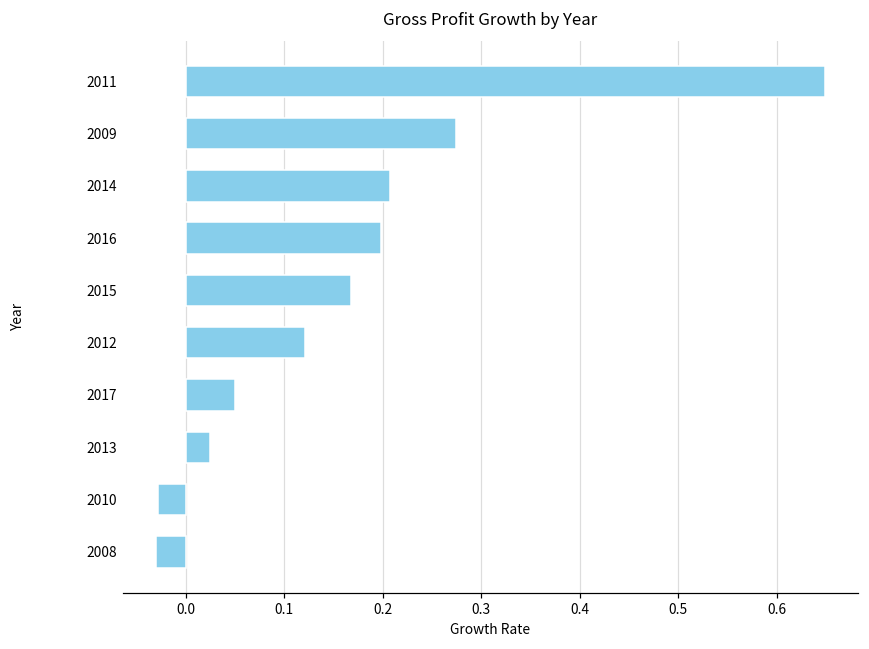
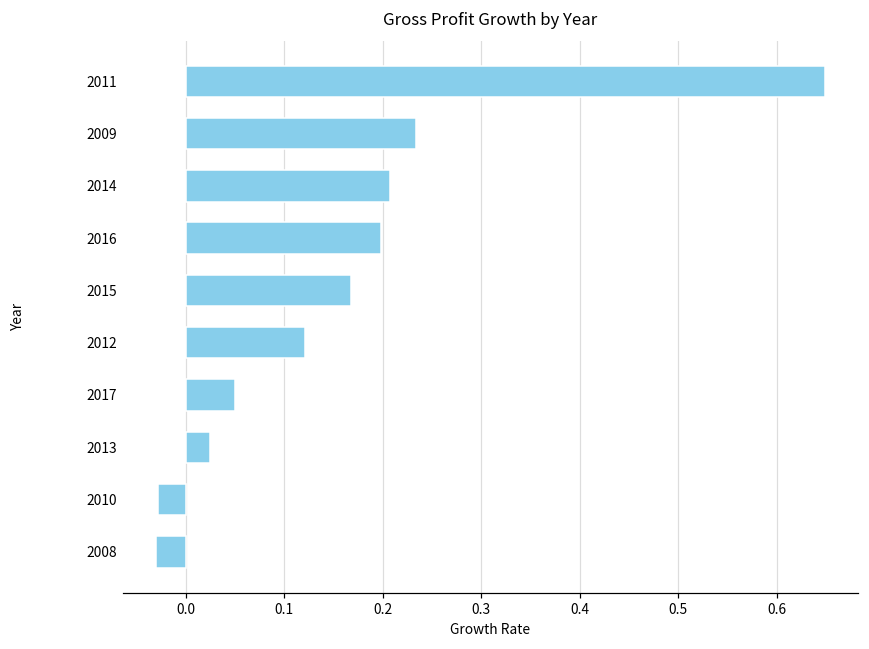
2009: 0.27 -> 0.23
